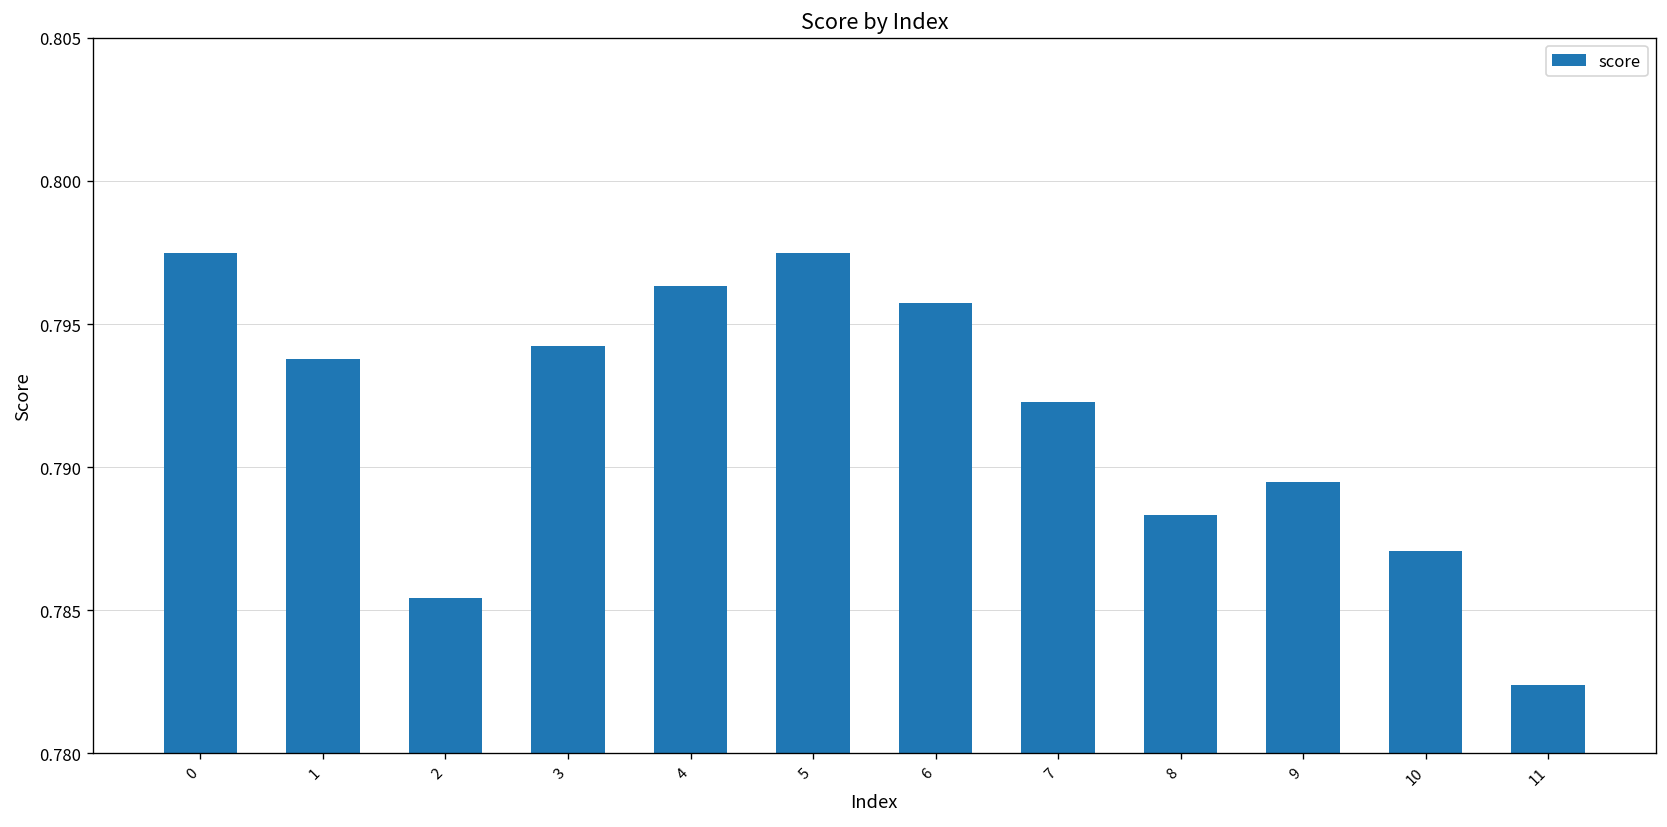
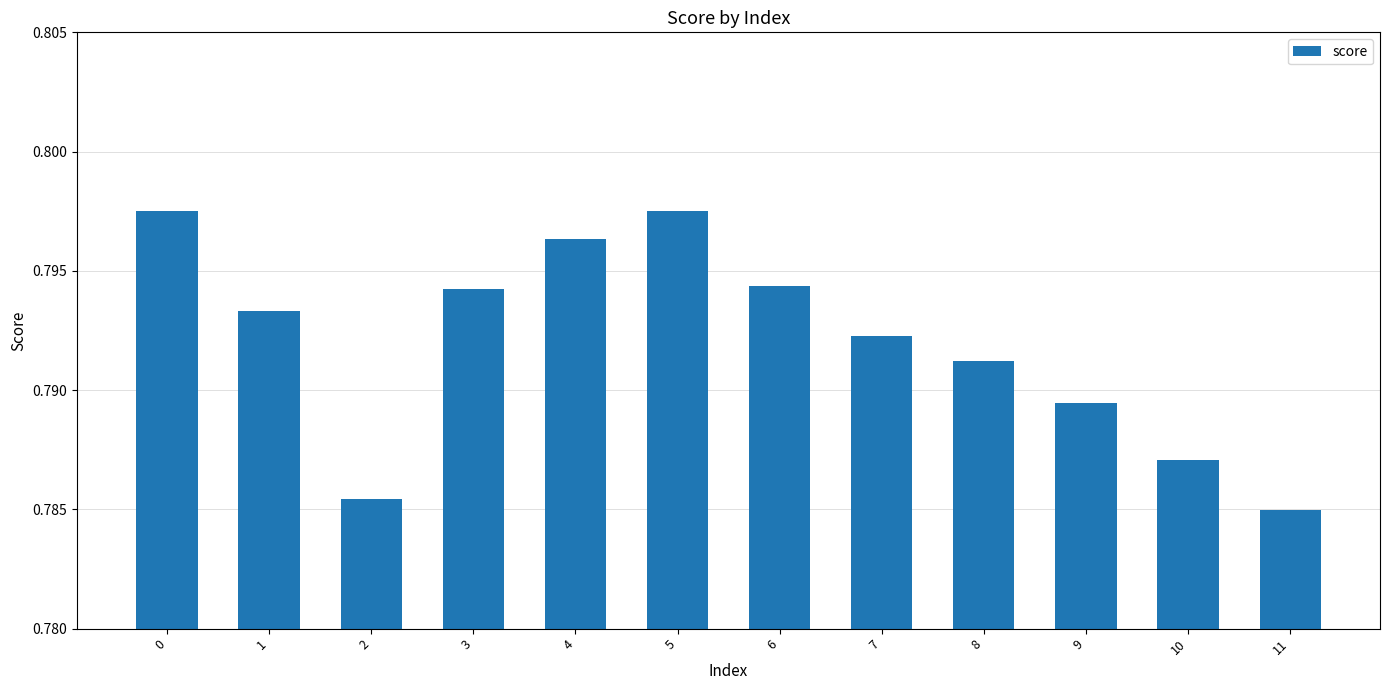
1: 0.7938 -> 0.7933
6: 0.7957 -> 0.7944
8: 0.7883 -> 0.7912
11: 0.7824 -> 0.7850
